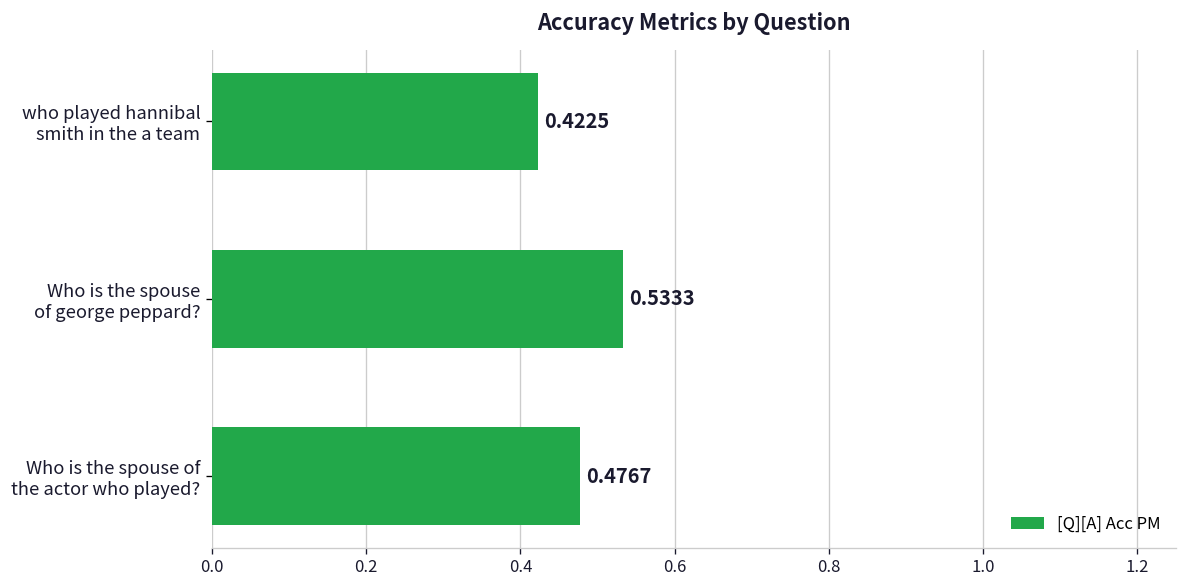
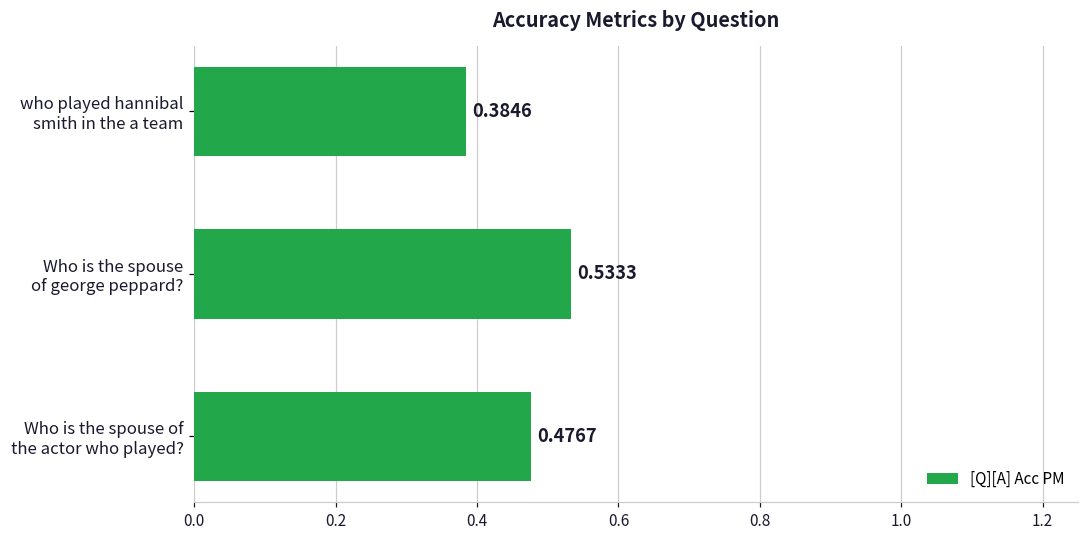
who played hannibal smith in the a team: 0.4225 -> 0.3846
